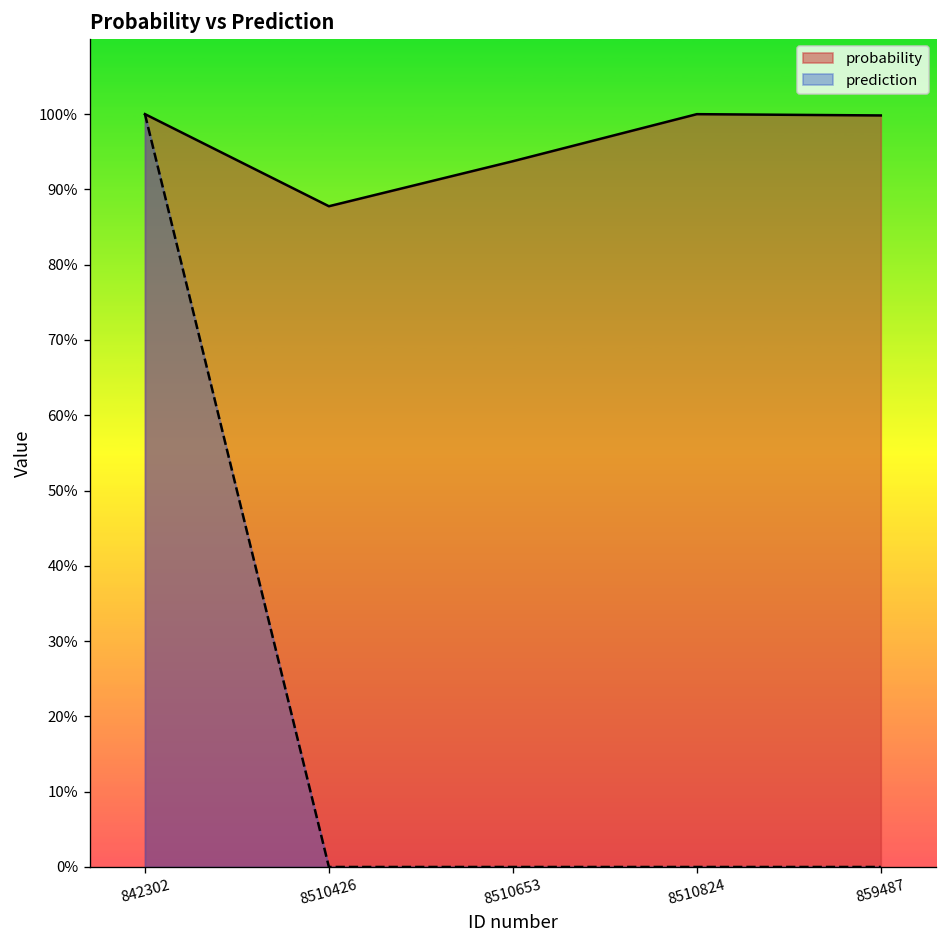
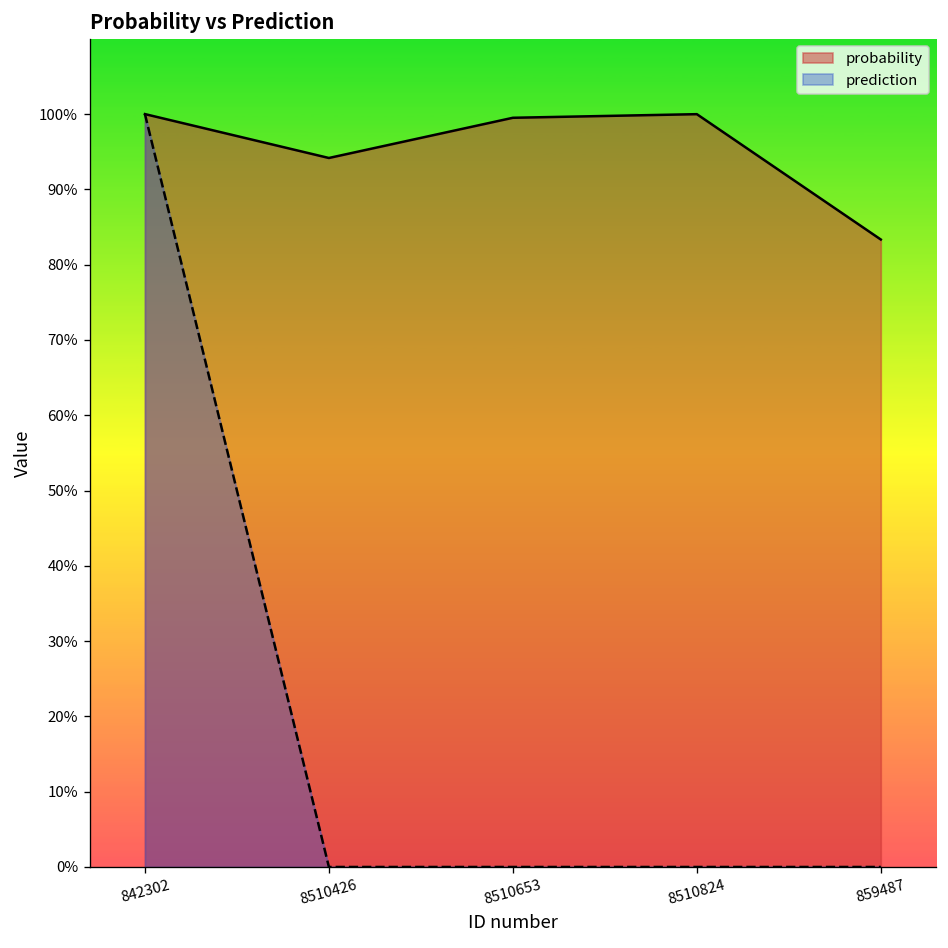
probability, 8510426: 88% -> 94%
probability, 8510653: 94% -> 100%
probability, 859487: 100% -> 83%
